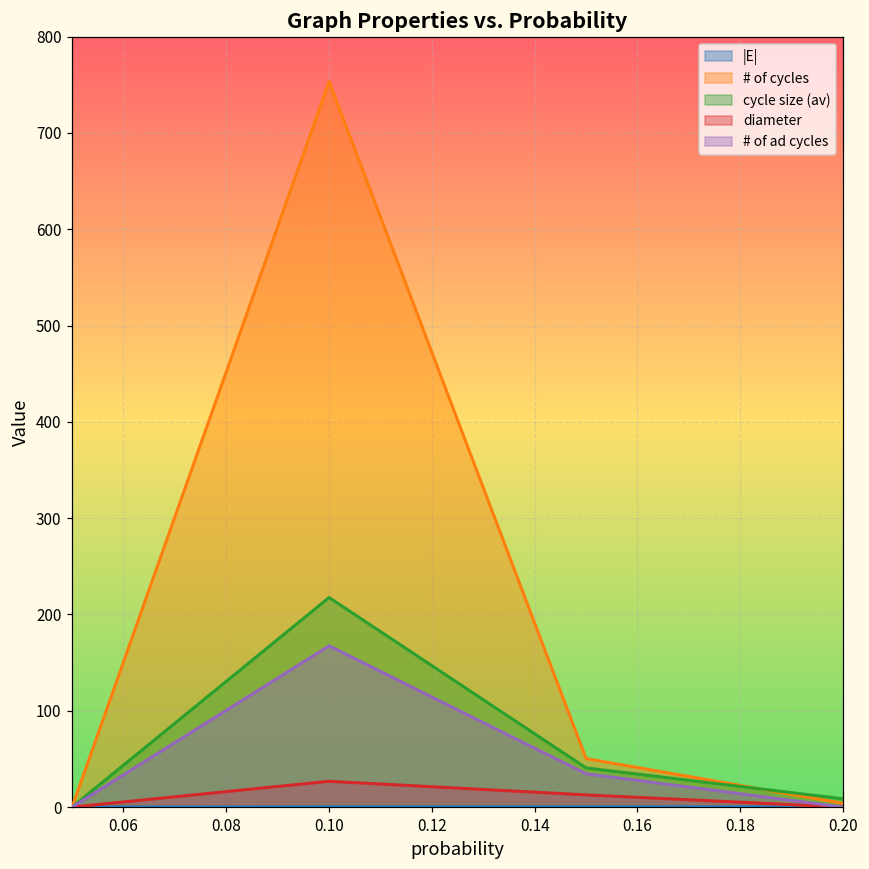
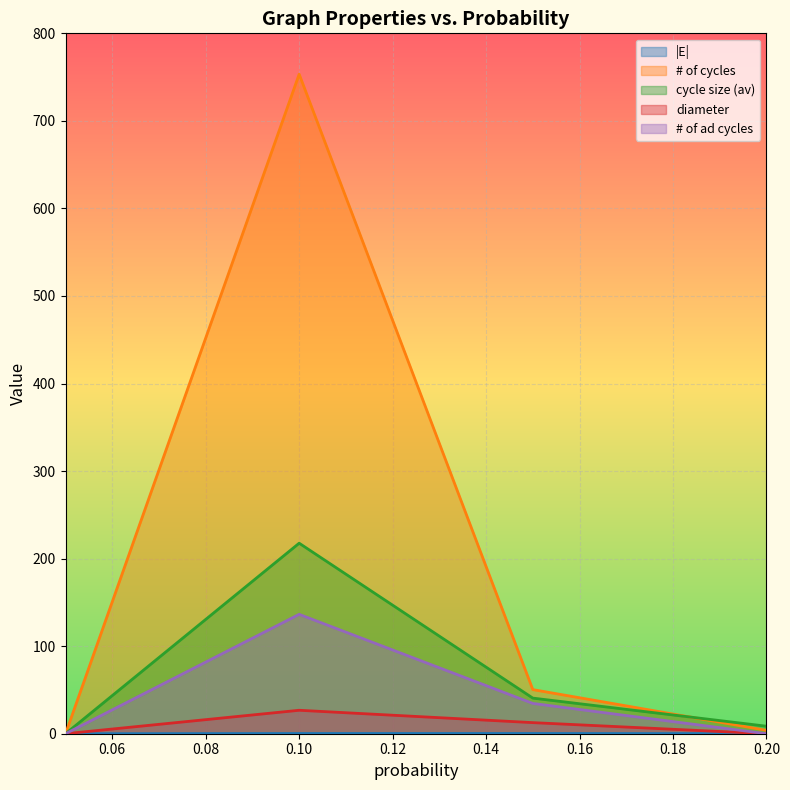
# of ad cycles, 0.10: 170 -> 140
